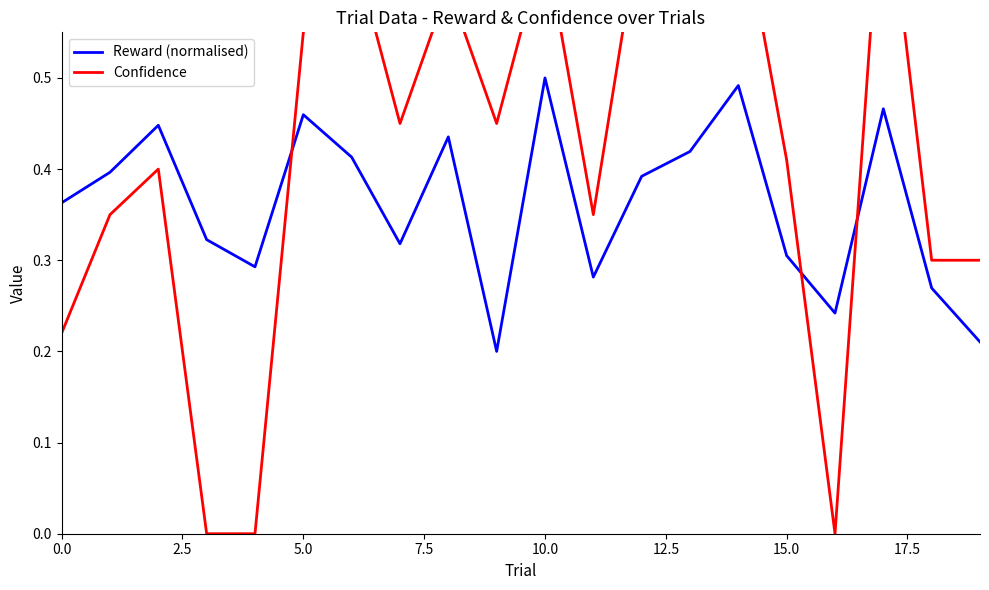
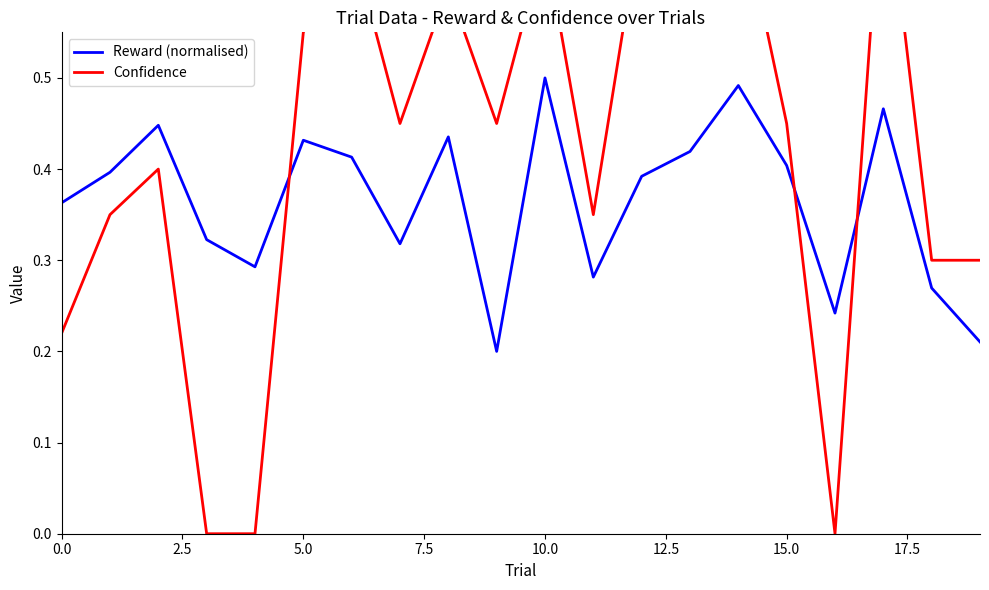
Reward (normalised), 5.0: 0.46 -> 0.43
Reward (normalised), 15.0: 0.31 -> 0.40
Confidence, 15.0: 0.41 -> 0.45
